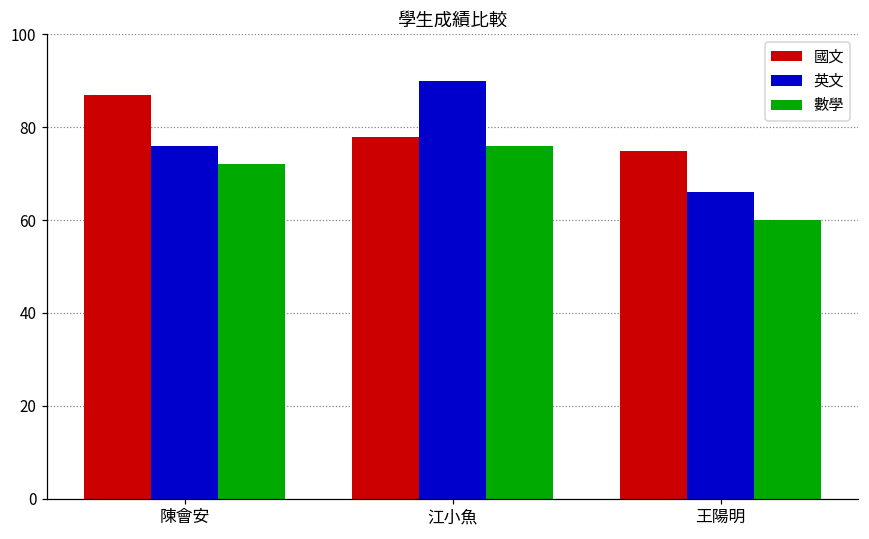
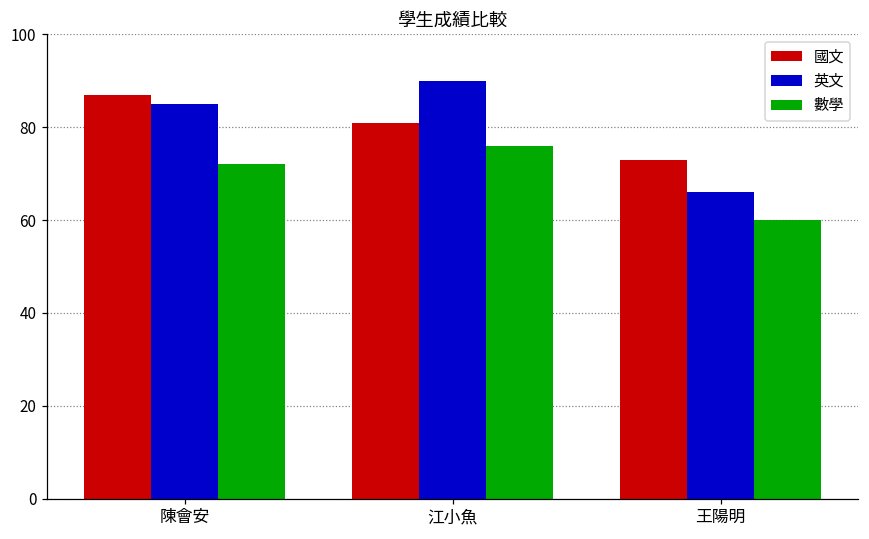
英文, 陳會安: 76 -> 85
國文, 江小魚: 78 -> 81
國文, 王陽明: 75 -> 73
